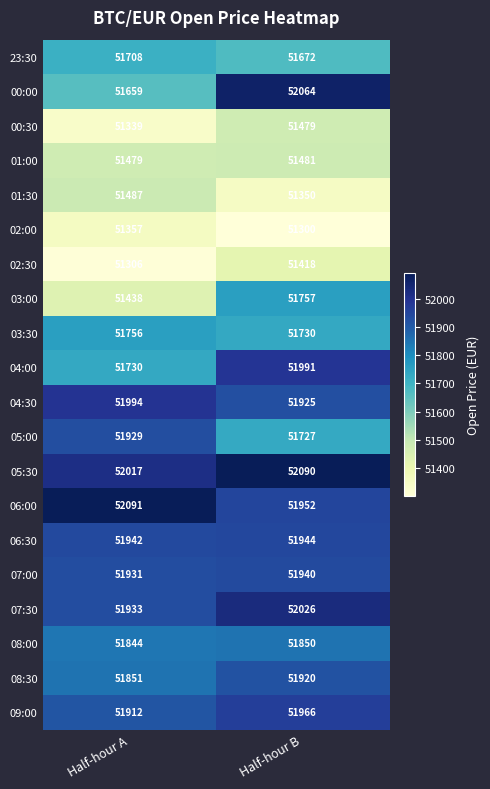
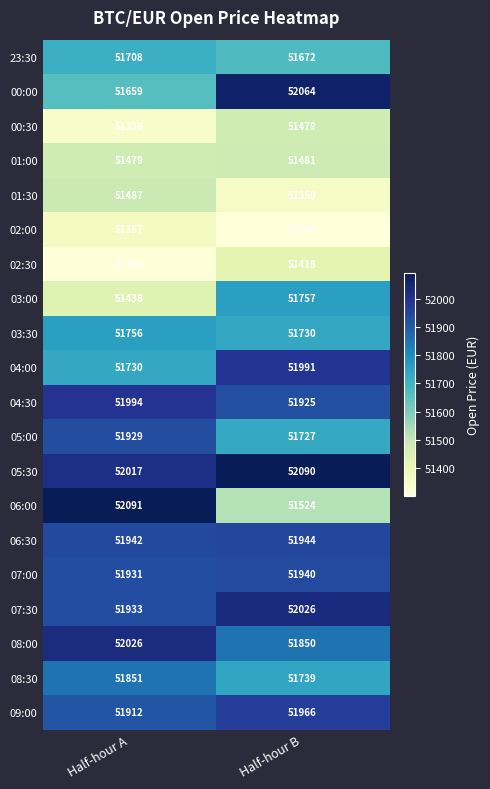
06:00, Half-hour B: 51952 -> 51524
08:00, Half-hour A: 51844 -> 52026
08:30, Half-hour B: 51920 -> 51739
